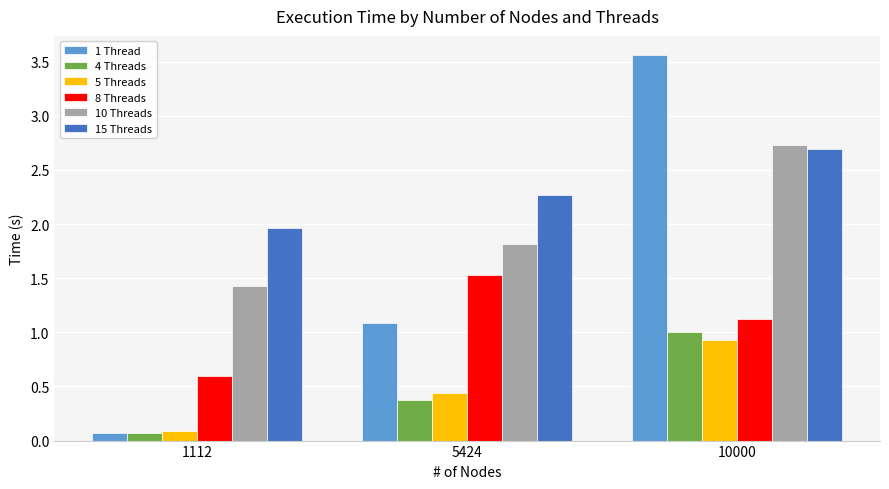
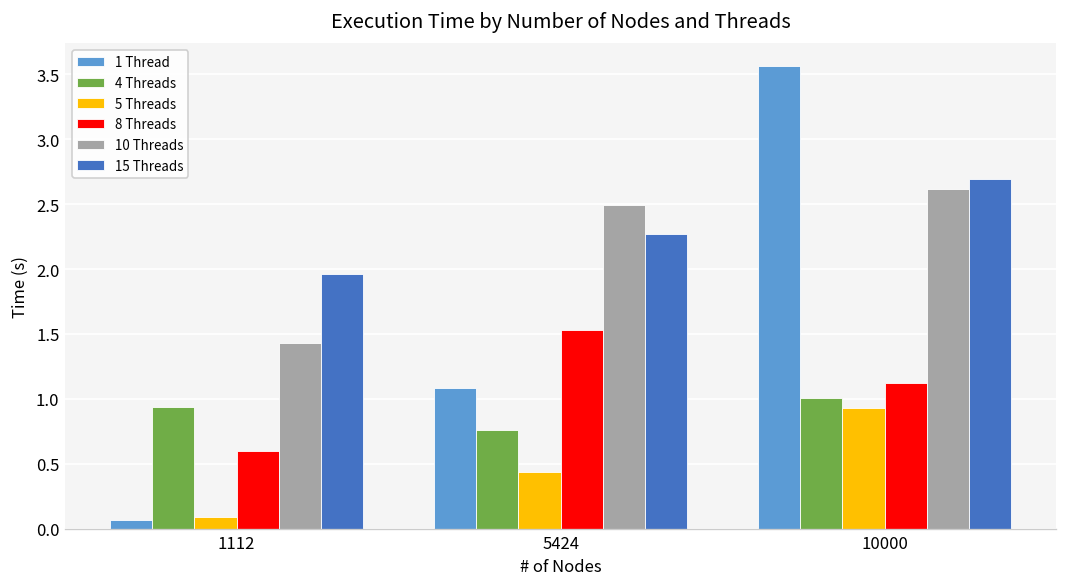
4 Threads, 1112: 0.07 -> 0.94
4 Threads, 5424: 0.37 -> 0.76
10 Threads, 5424: 1.82 -> 2.50
10 Threads, 10000: 2.73 -> 2.62
